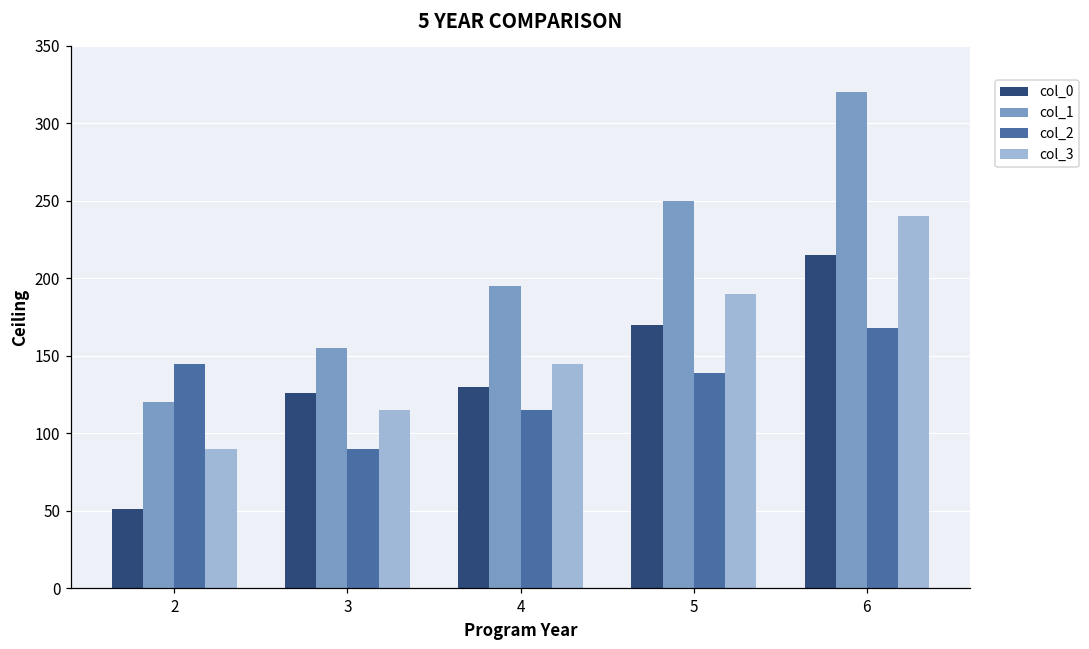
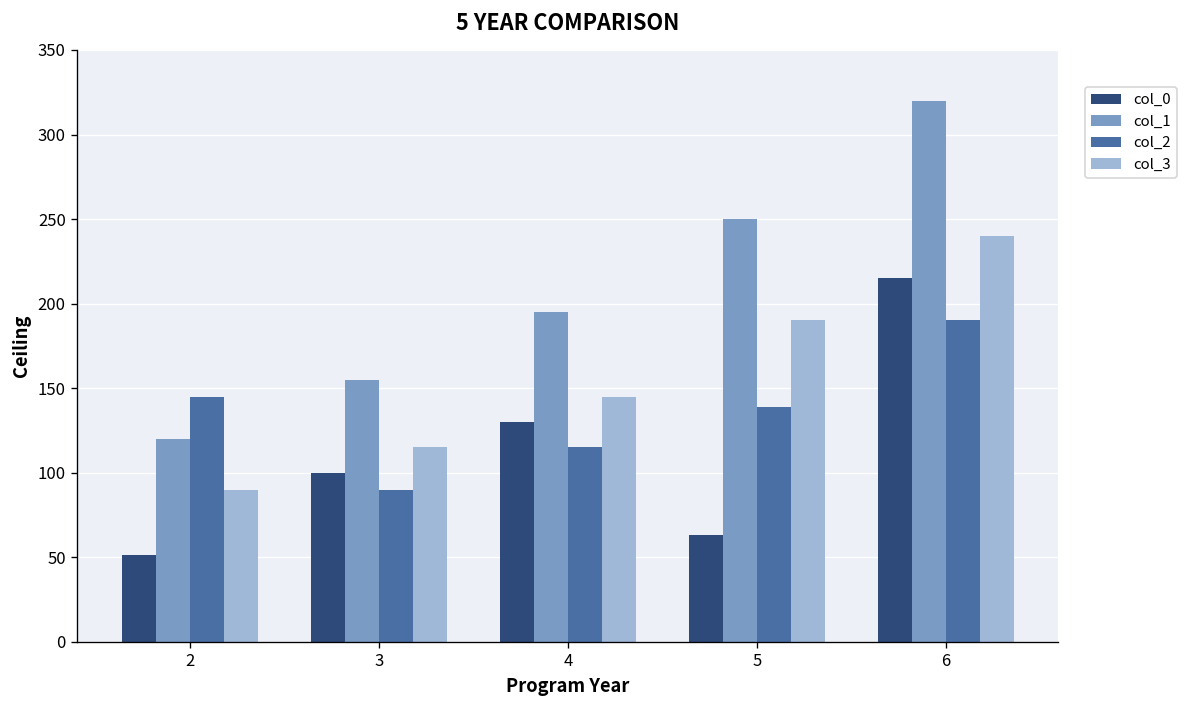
col_0, 3: 126 -> 100
col_0, 5: 170 -> 63
col_2, 6: 168 -> 190
